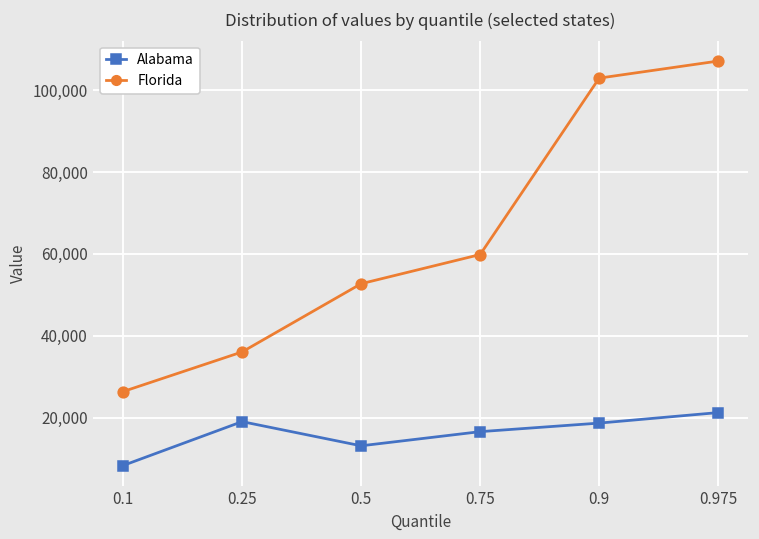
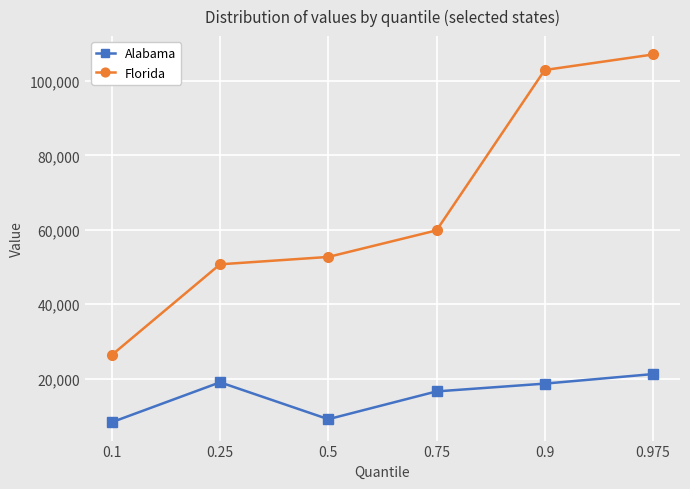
Florida, 0.25: 36,000 -> 51,000
Alabama, 0.5: 13,000 -> 9,000
